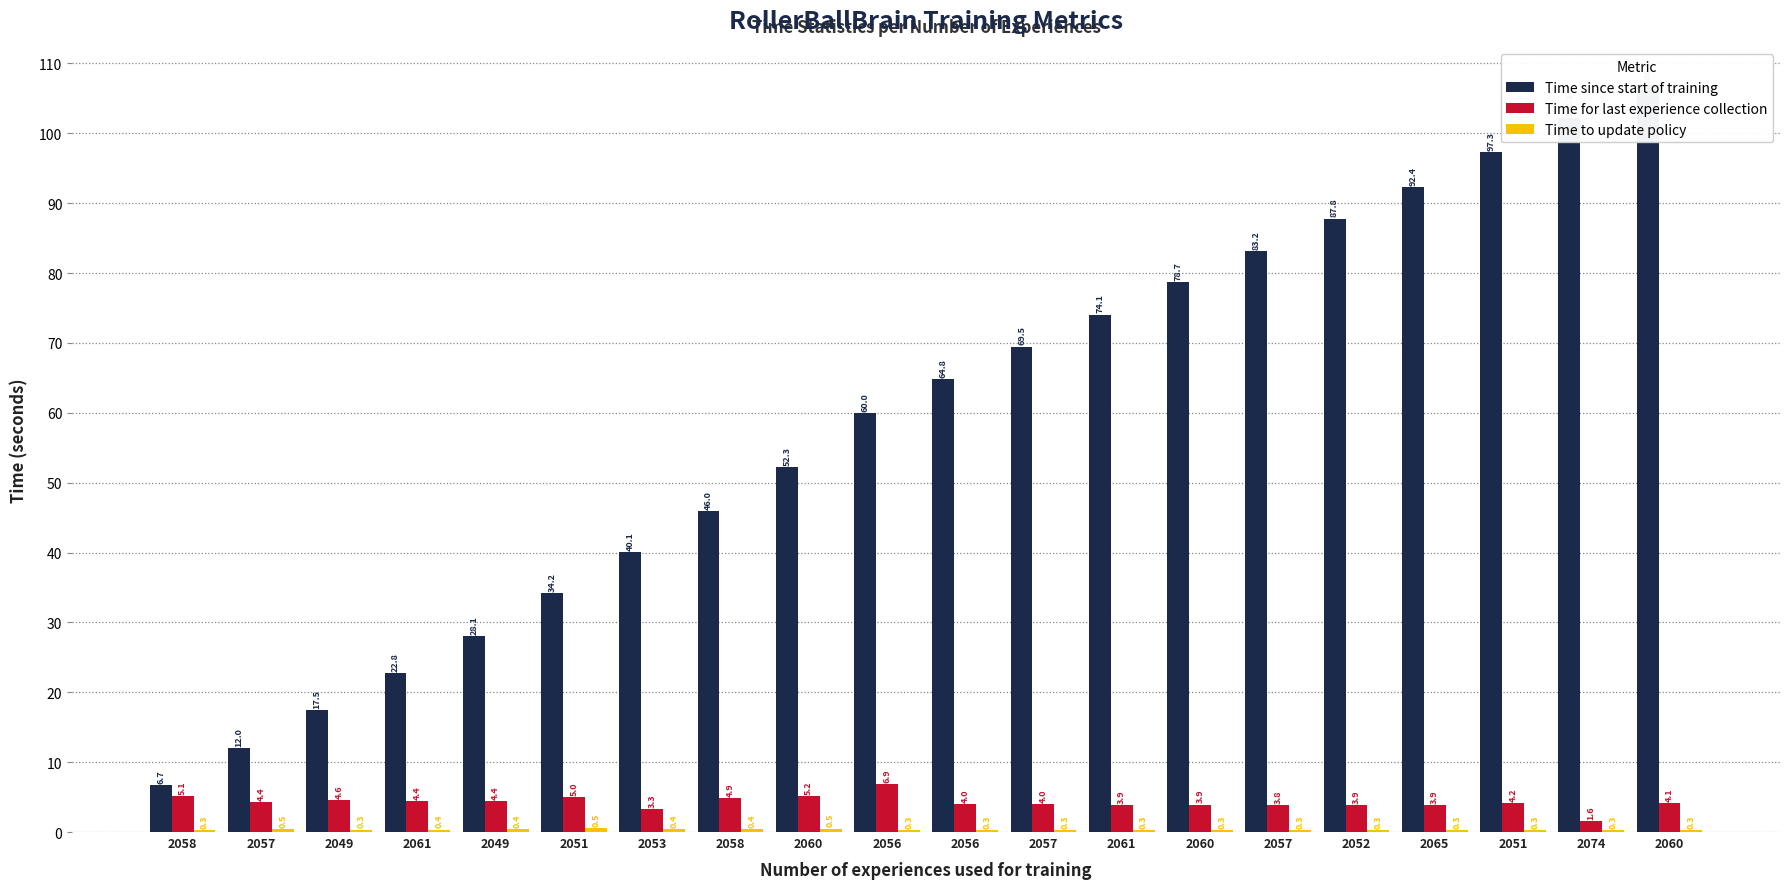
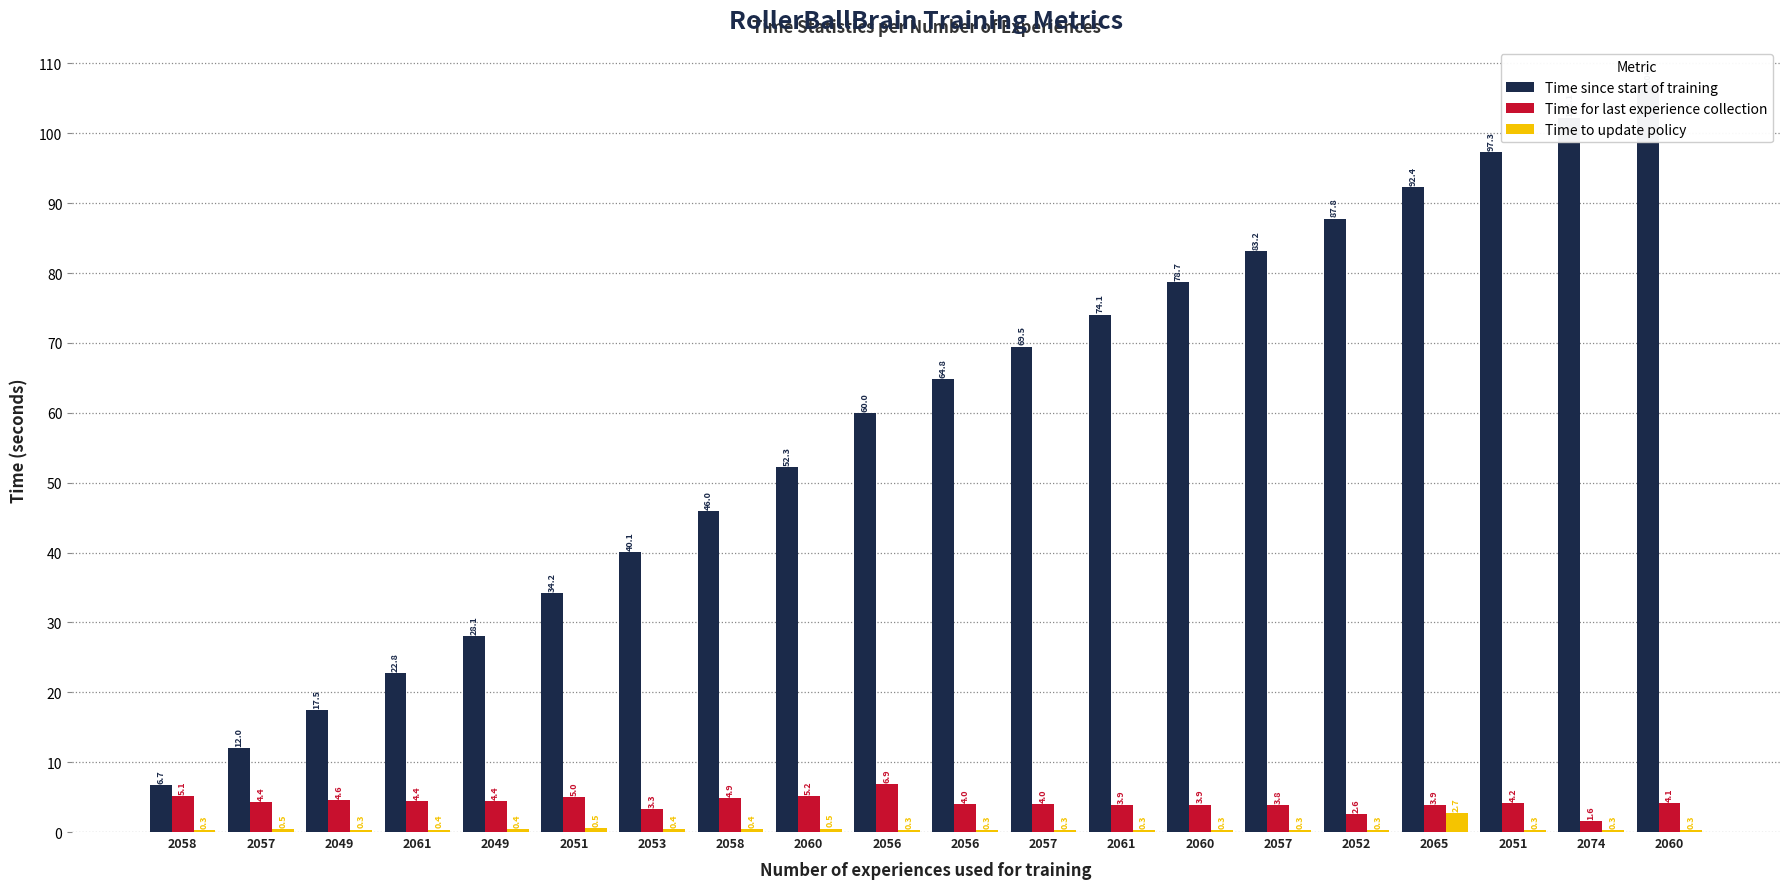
Time for last experience collection, 2052: 3.9 -> 2.6
Time to update policy, 2065: 0.3 -> 2.7
